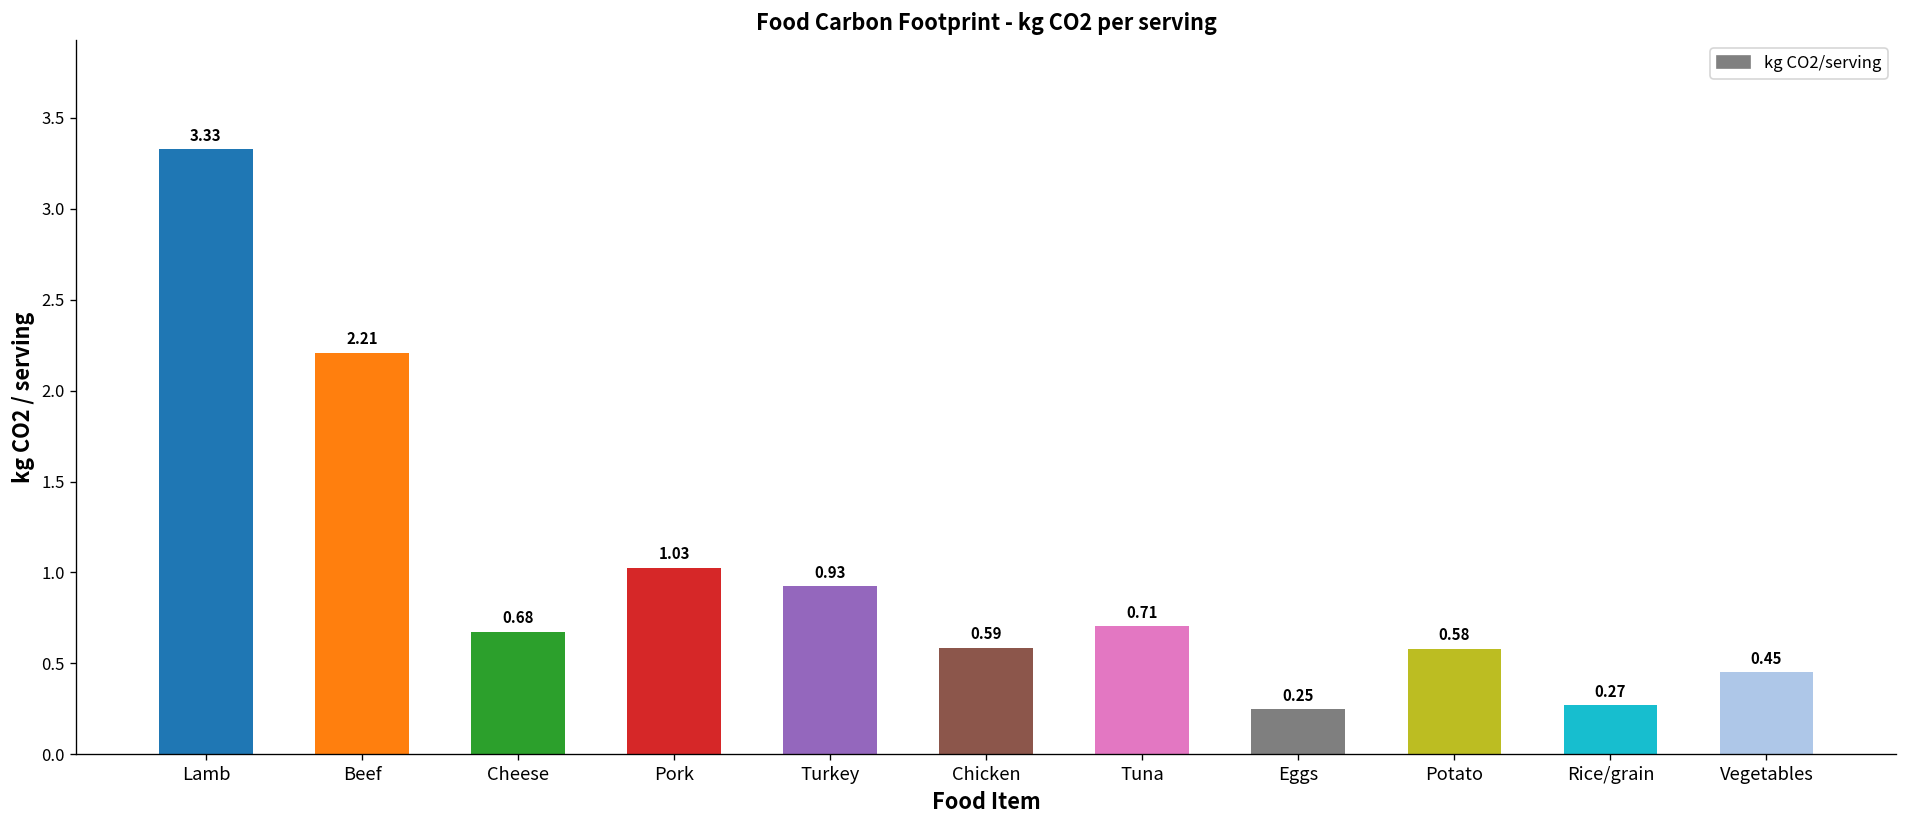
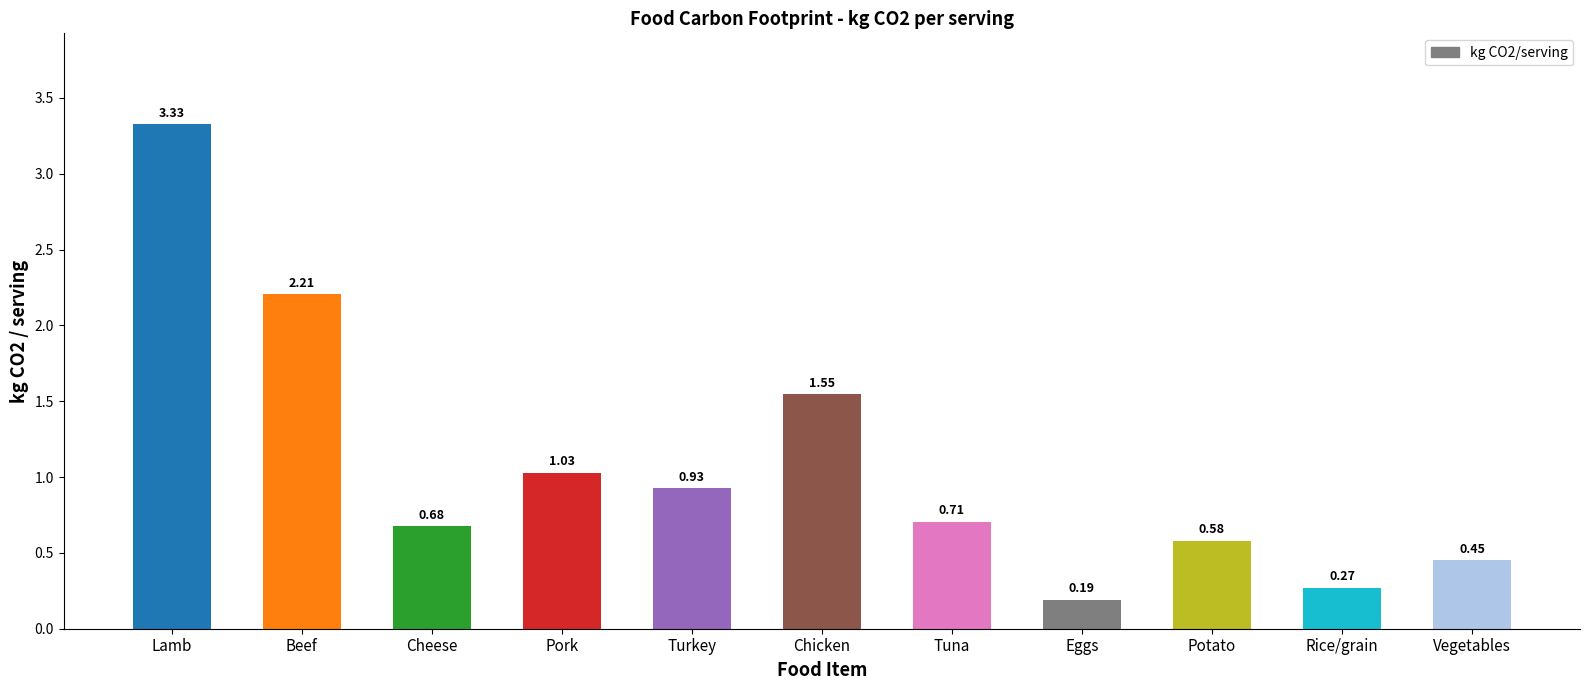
Chicken: 0.59 -> 1.55
Eggs: 0.25 -> 0.19
